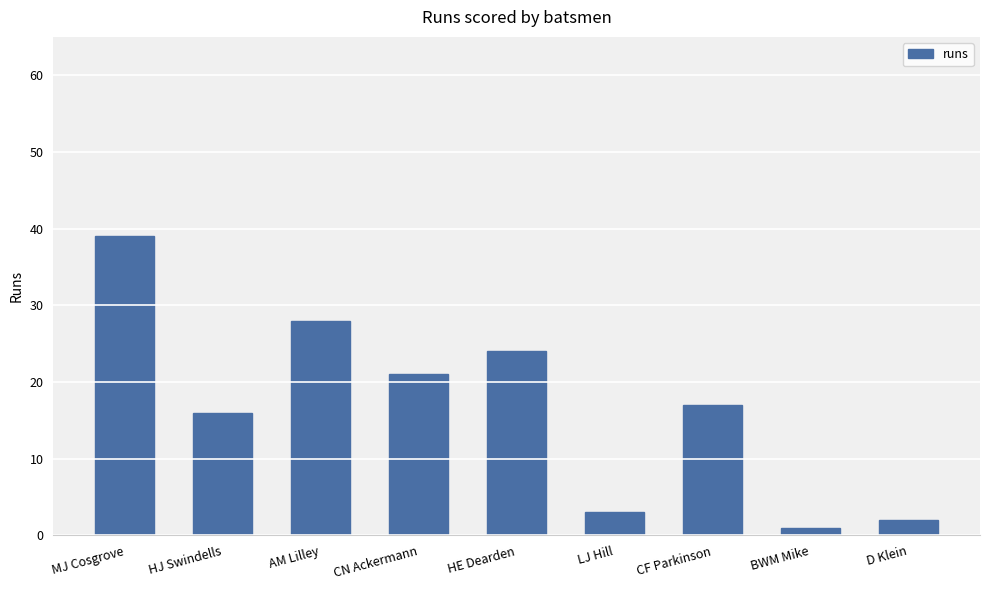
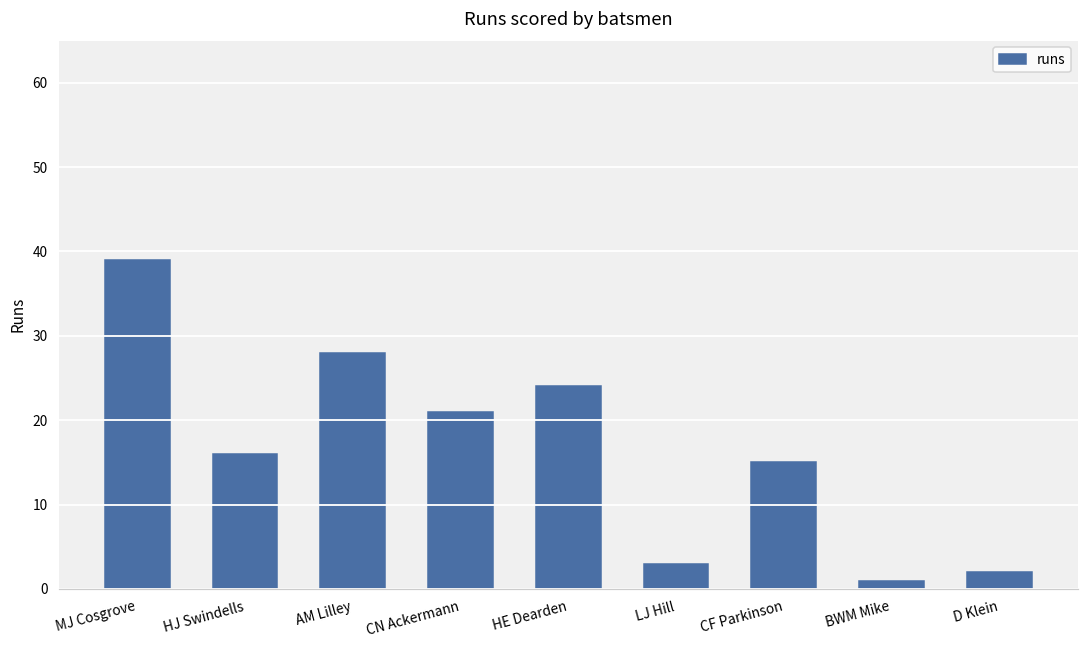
CF Parkinson: 17 -> 15
